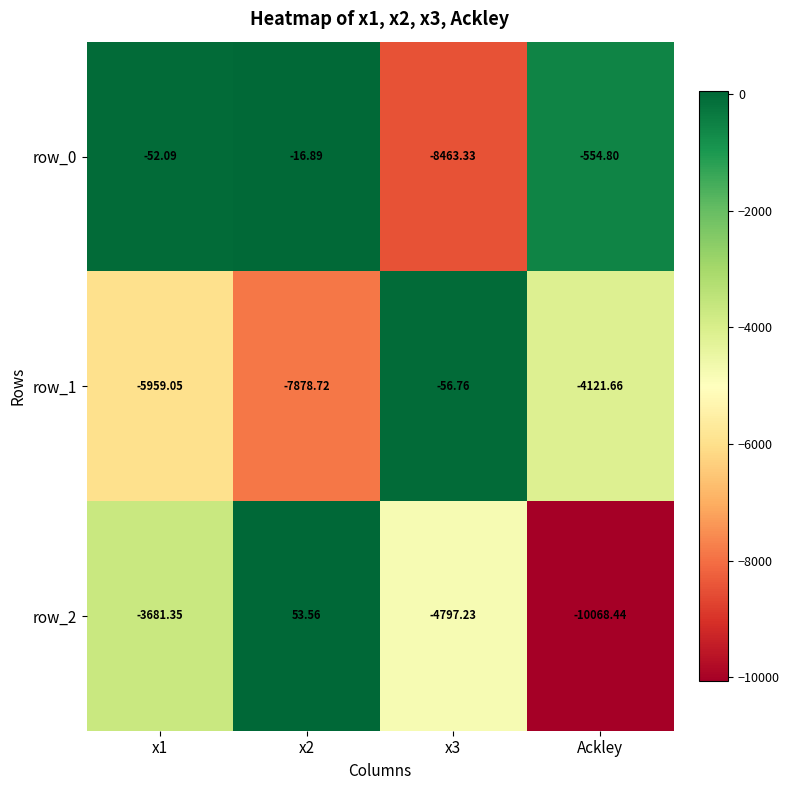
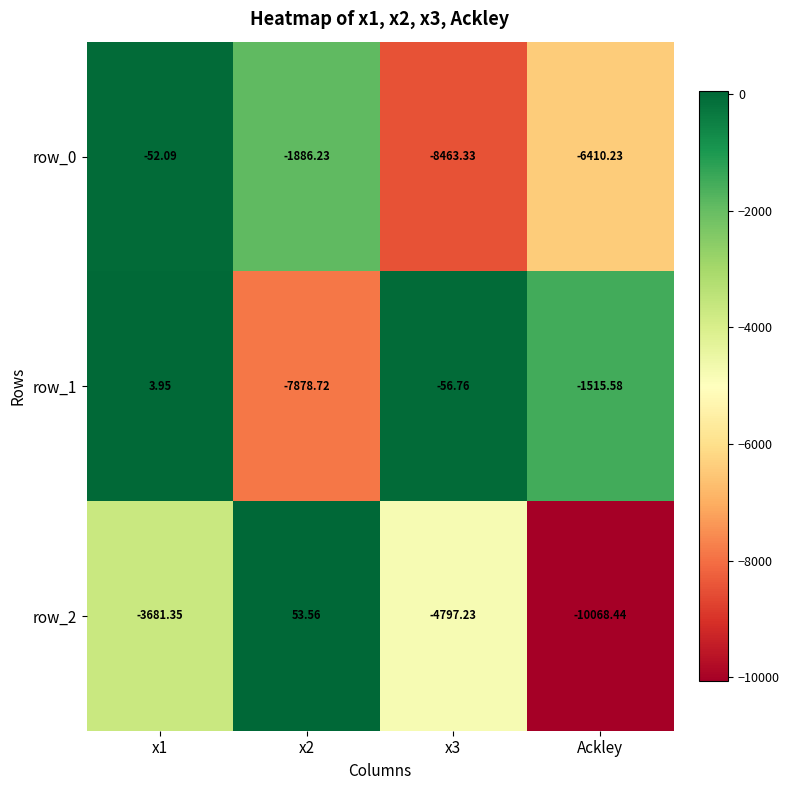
row_0, x2: -16.89 -> -1886.23
row_0, Ackley: -554.80 -> -6410.23
row_1, x1: -5959.05 -> 3.95
row_1, Ackley: -4121.66 -> -1515.58
